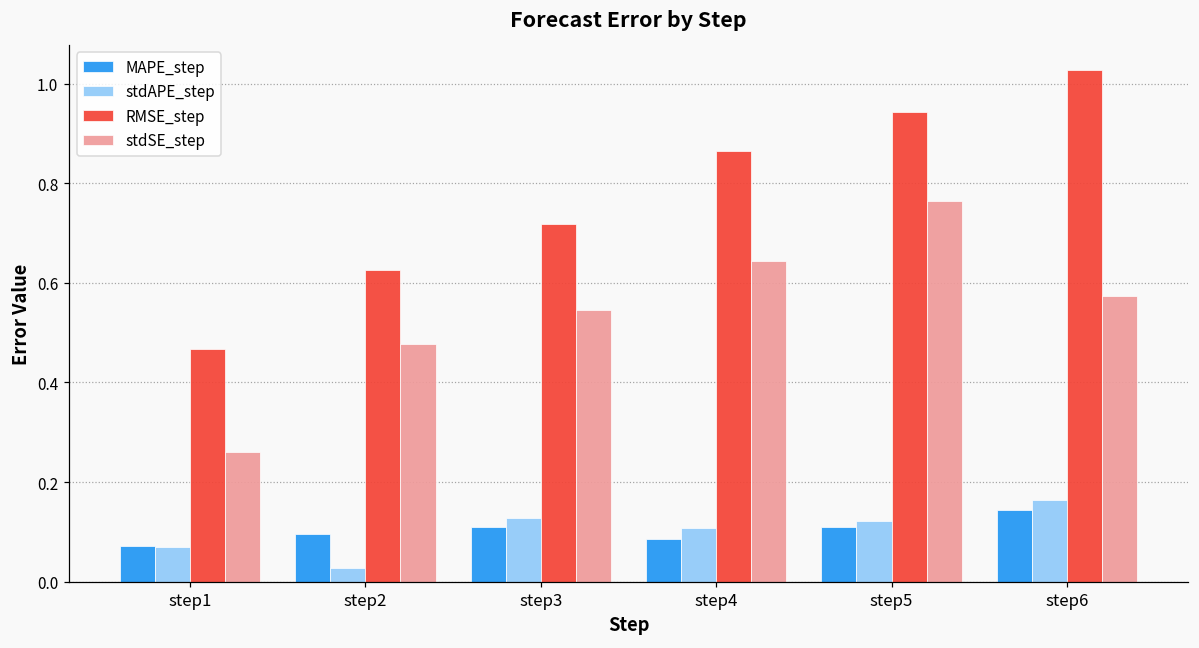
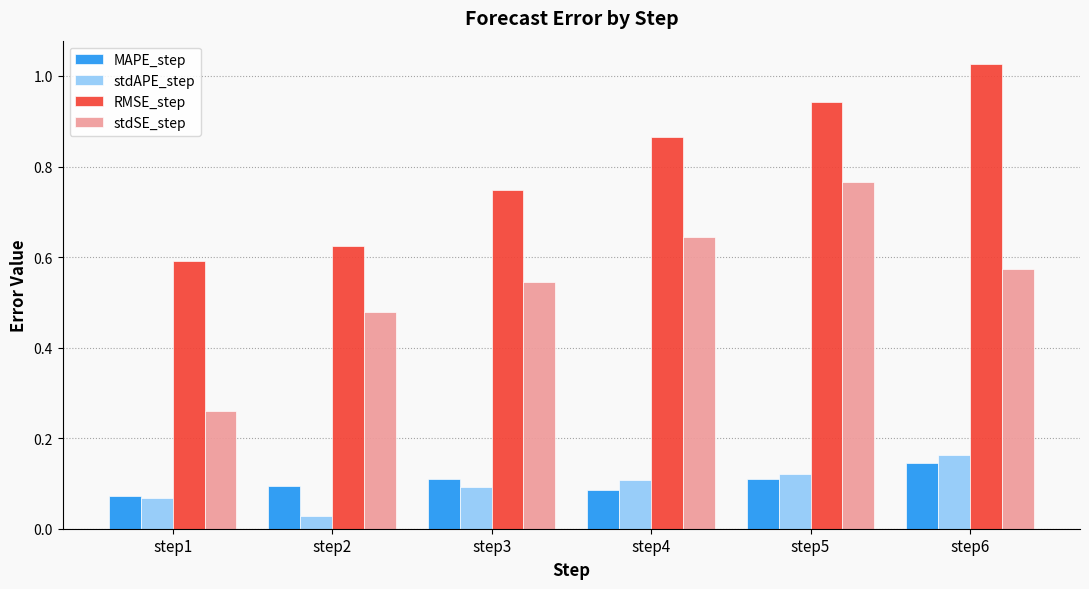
RMSE_step, step1: 0.47 -> 0.59
stdAPE_step, step3: 0.13 -> 0.09
RMSE_step, step3: 0.72 -> 0.75
